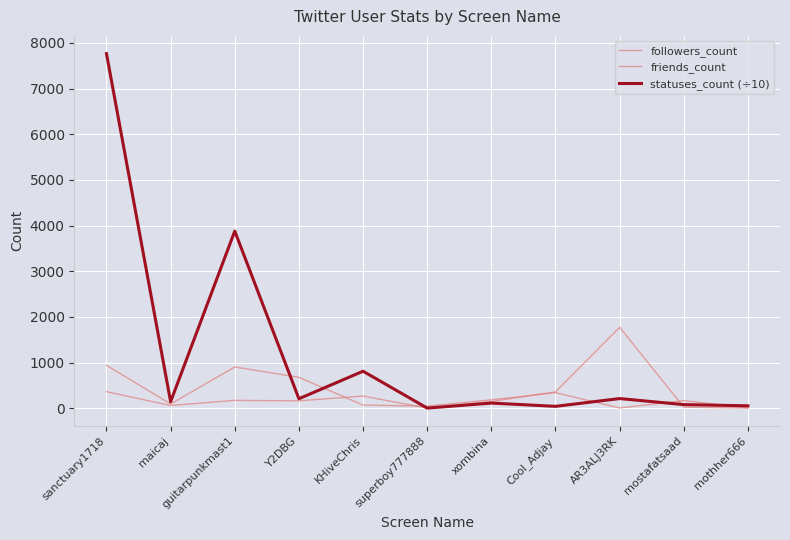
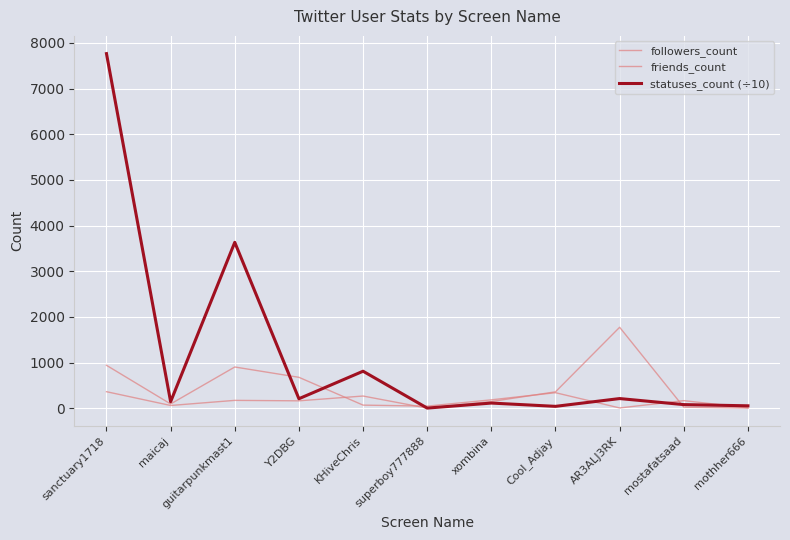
statuses_count (÷10), guitarpunkmast1: 3900 -> 3600
